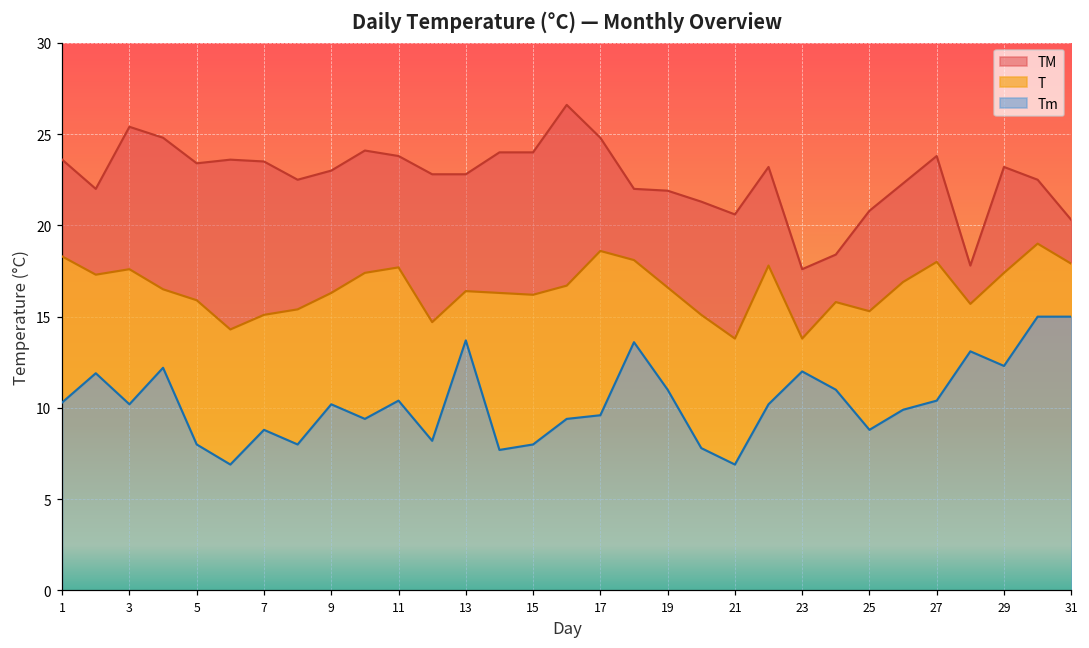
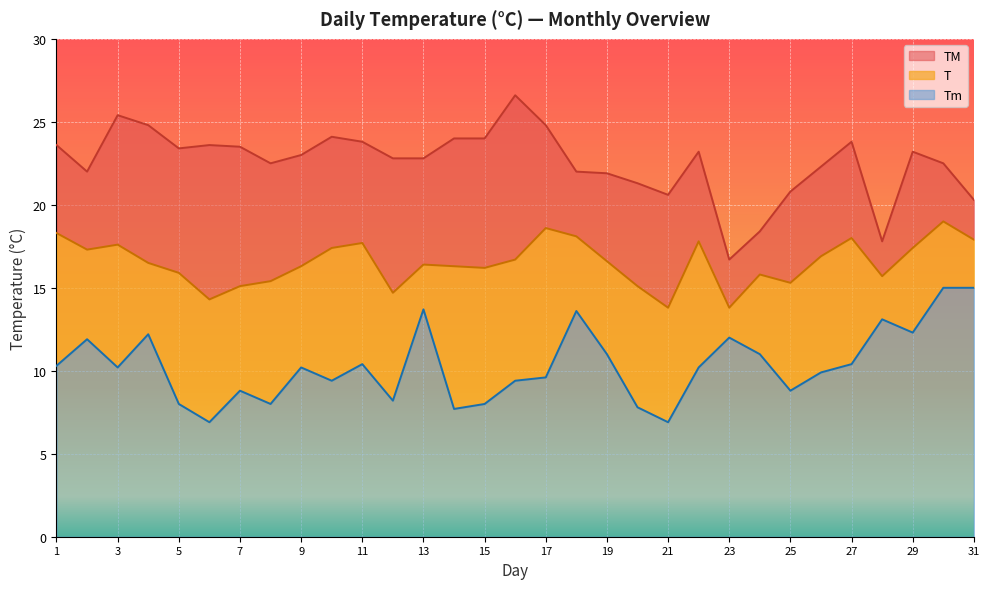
TM, 23: 17.6 -> 16.7
